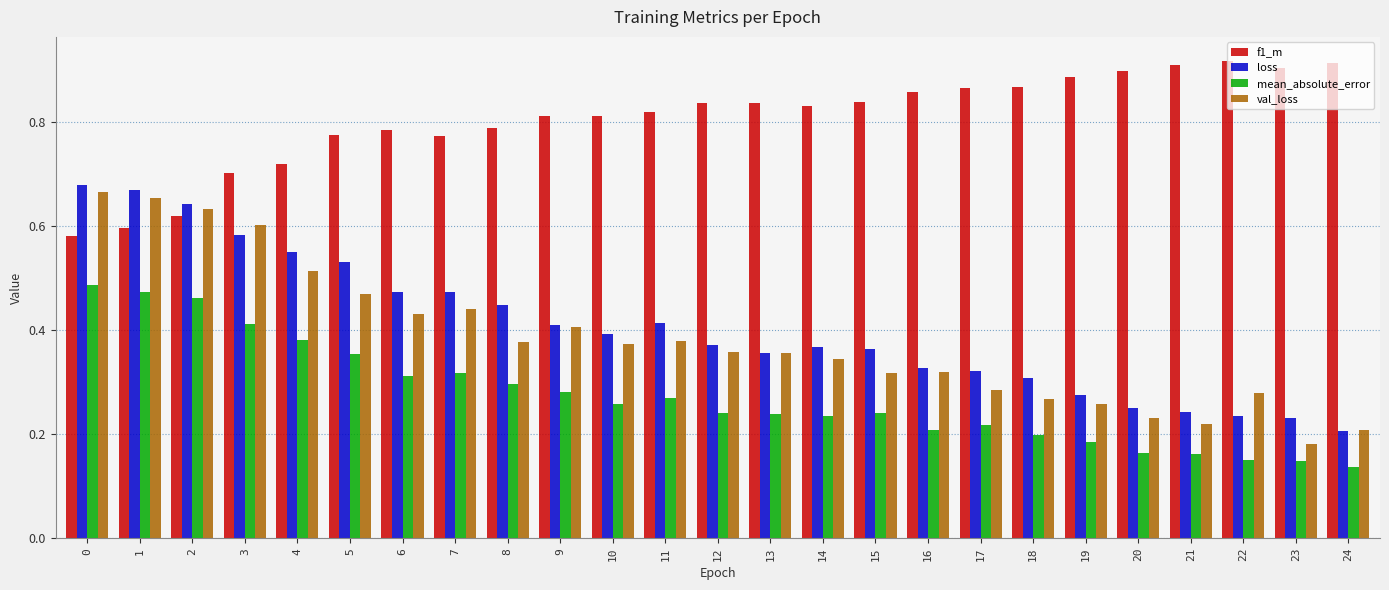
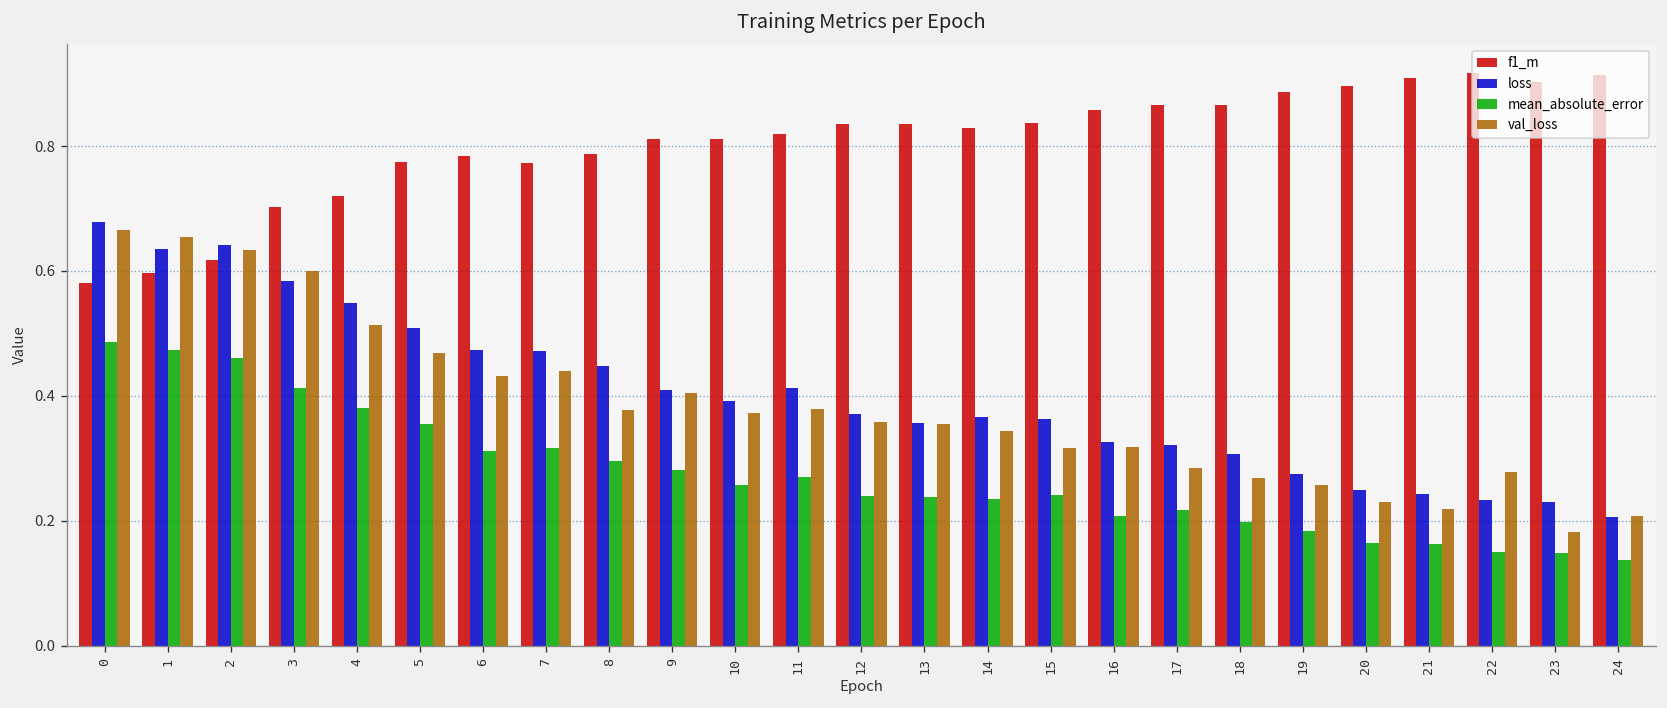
loss, 1: 0.67 -> 0.64
loss, 5: 0.53 -> 0.51
